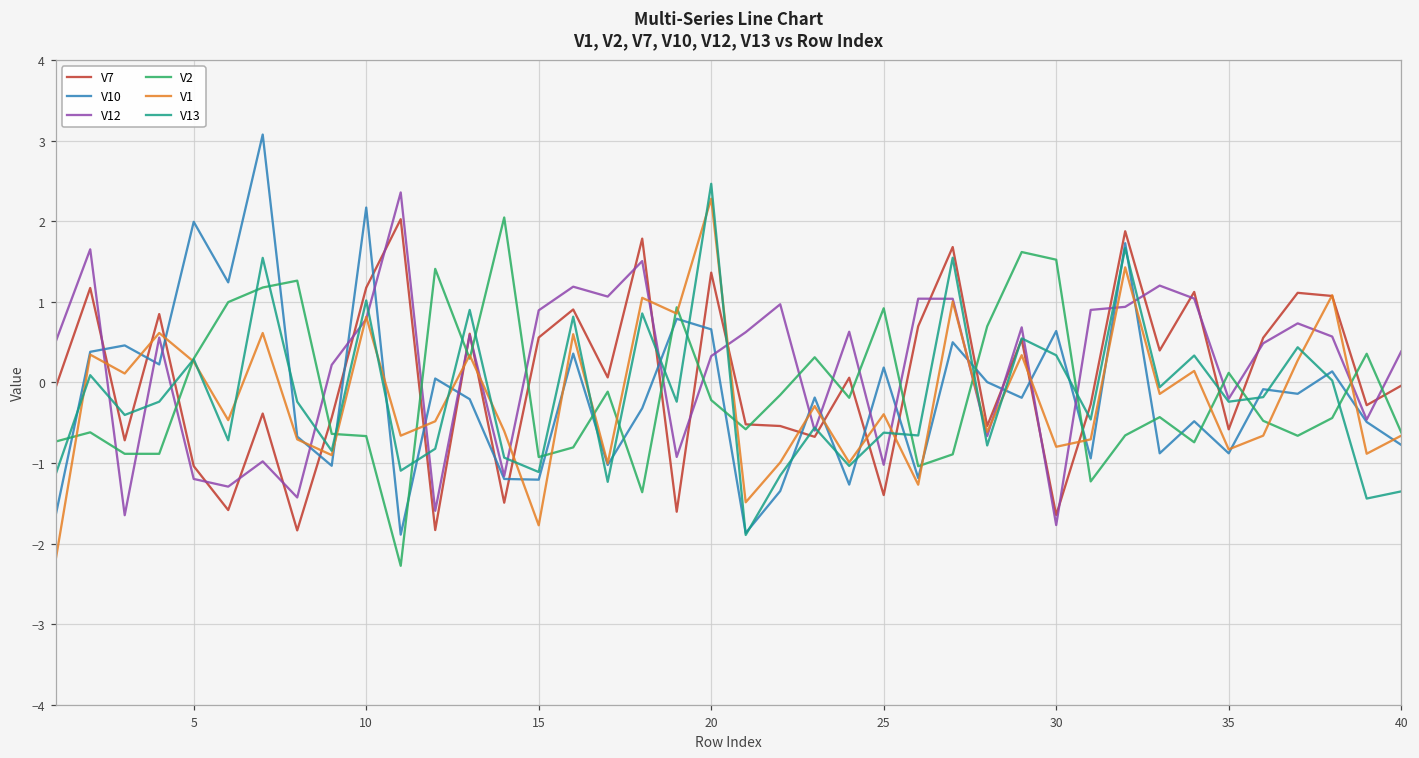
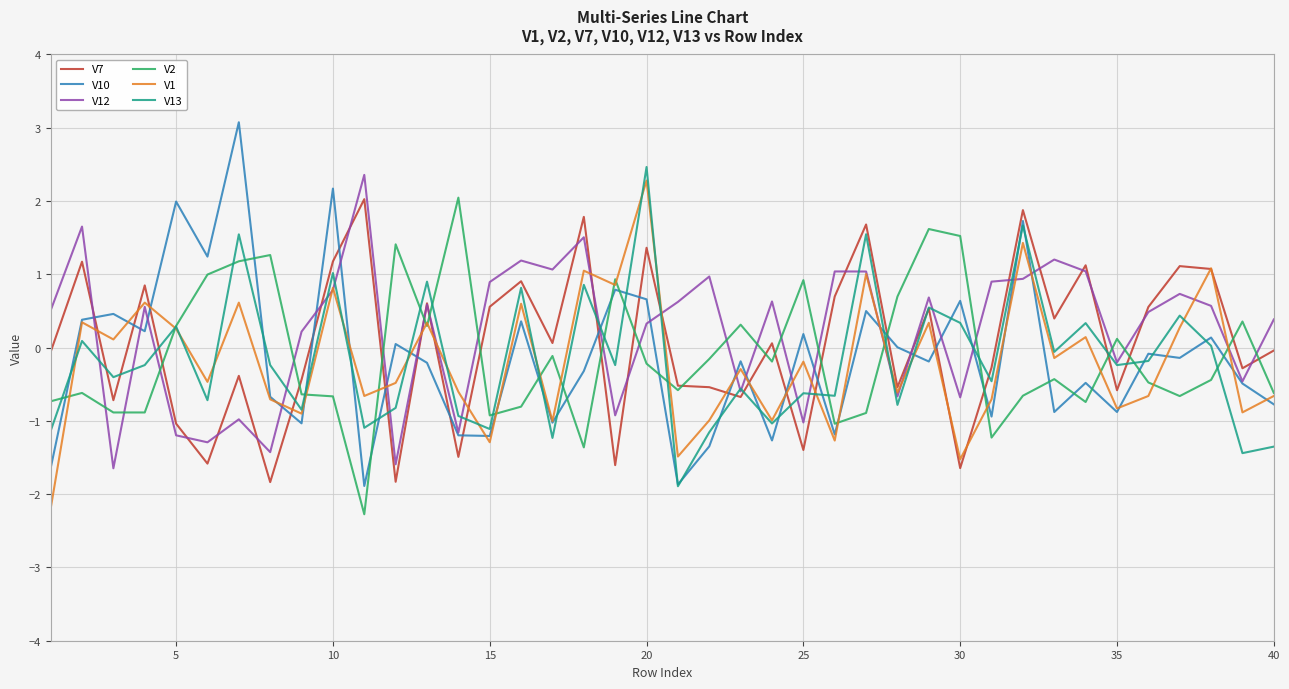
V1, 15: -1.8 -> -1.3
V1, 25: -0.4 -> -0.2
V12, 30: -1.8 -> -0.7
V1, 30: -0.8 -> -1.5
